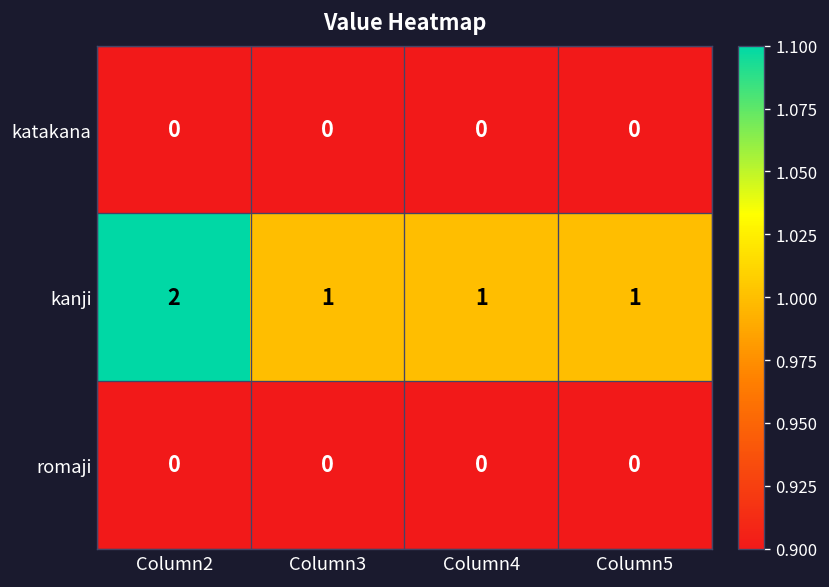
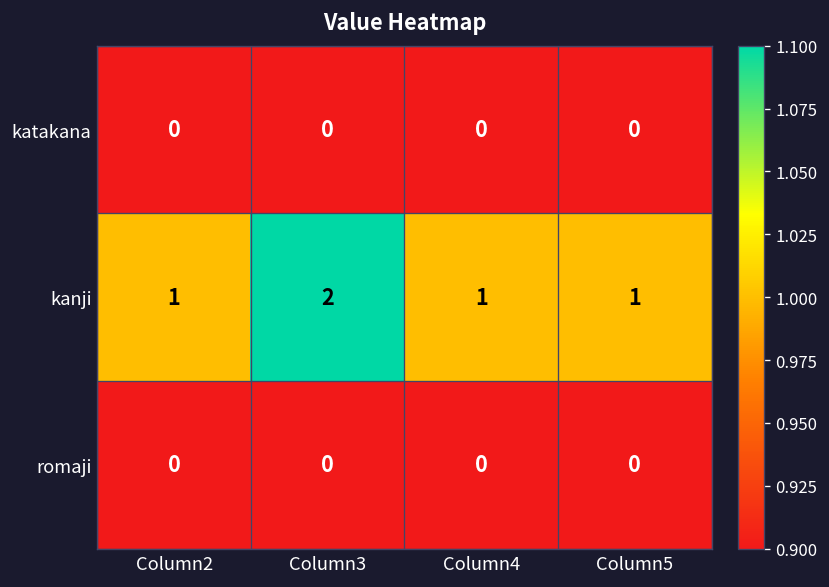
kanji, Column2: 2 -> 1
kanji, Column3: 1 -> 2
